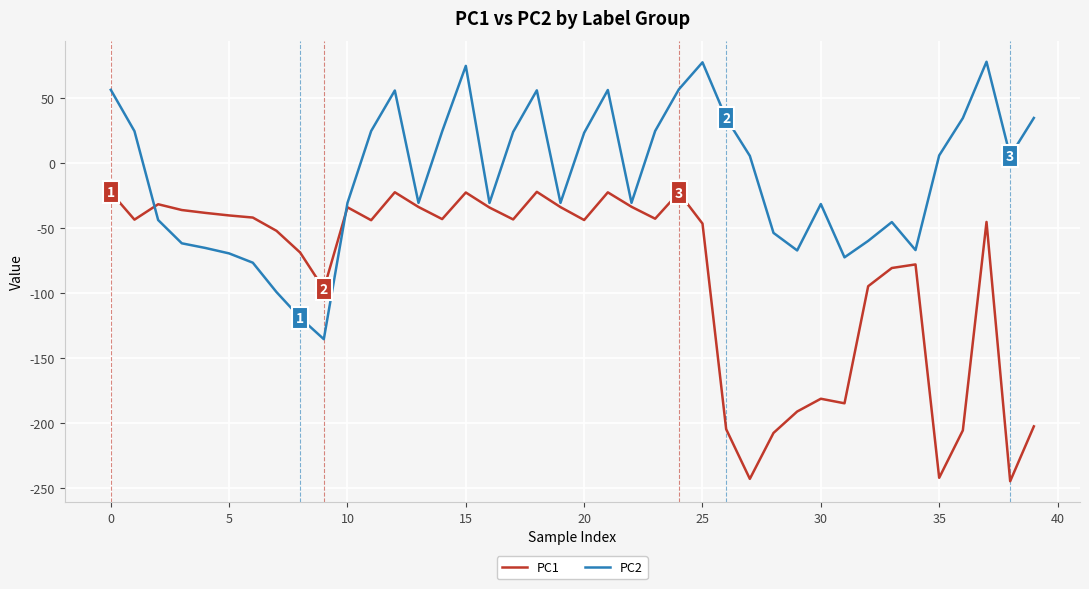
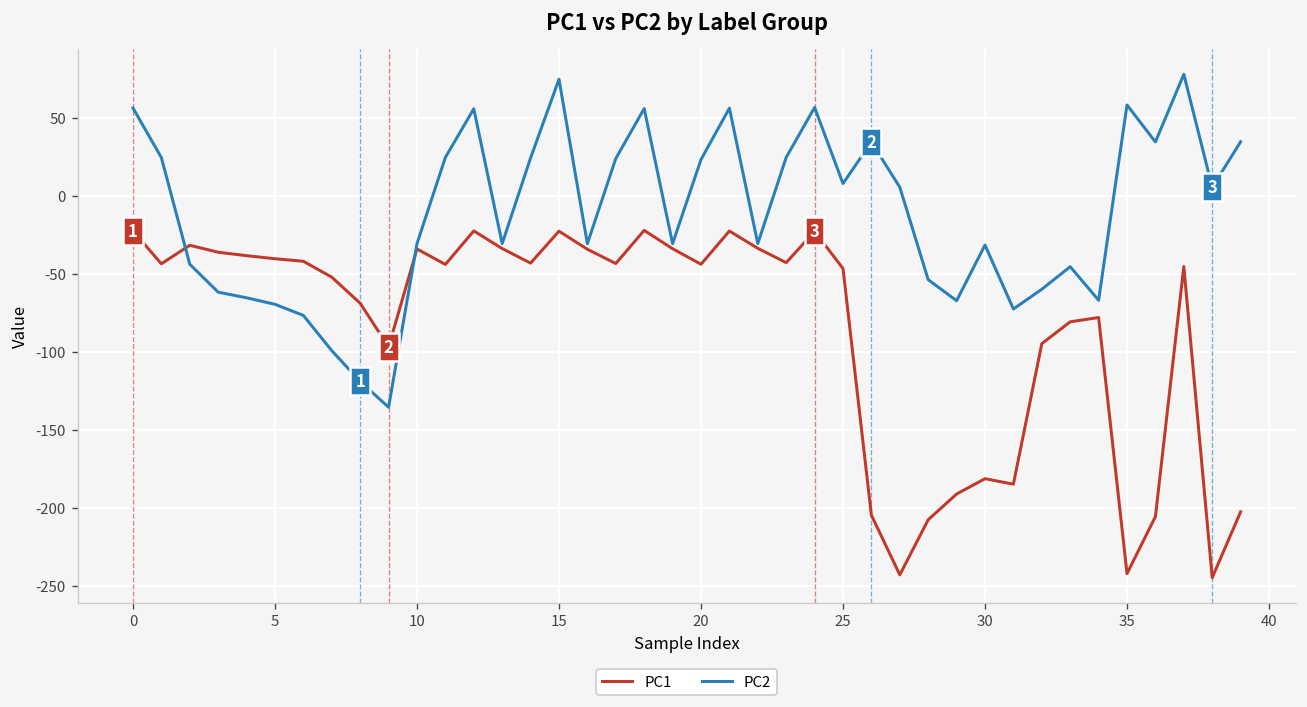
PC2, 25: 77 -> 8
PC2, 35: 6 -> 58
